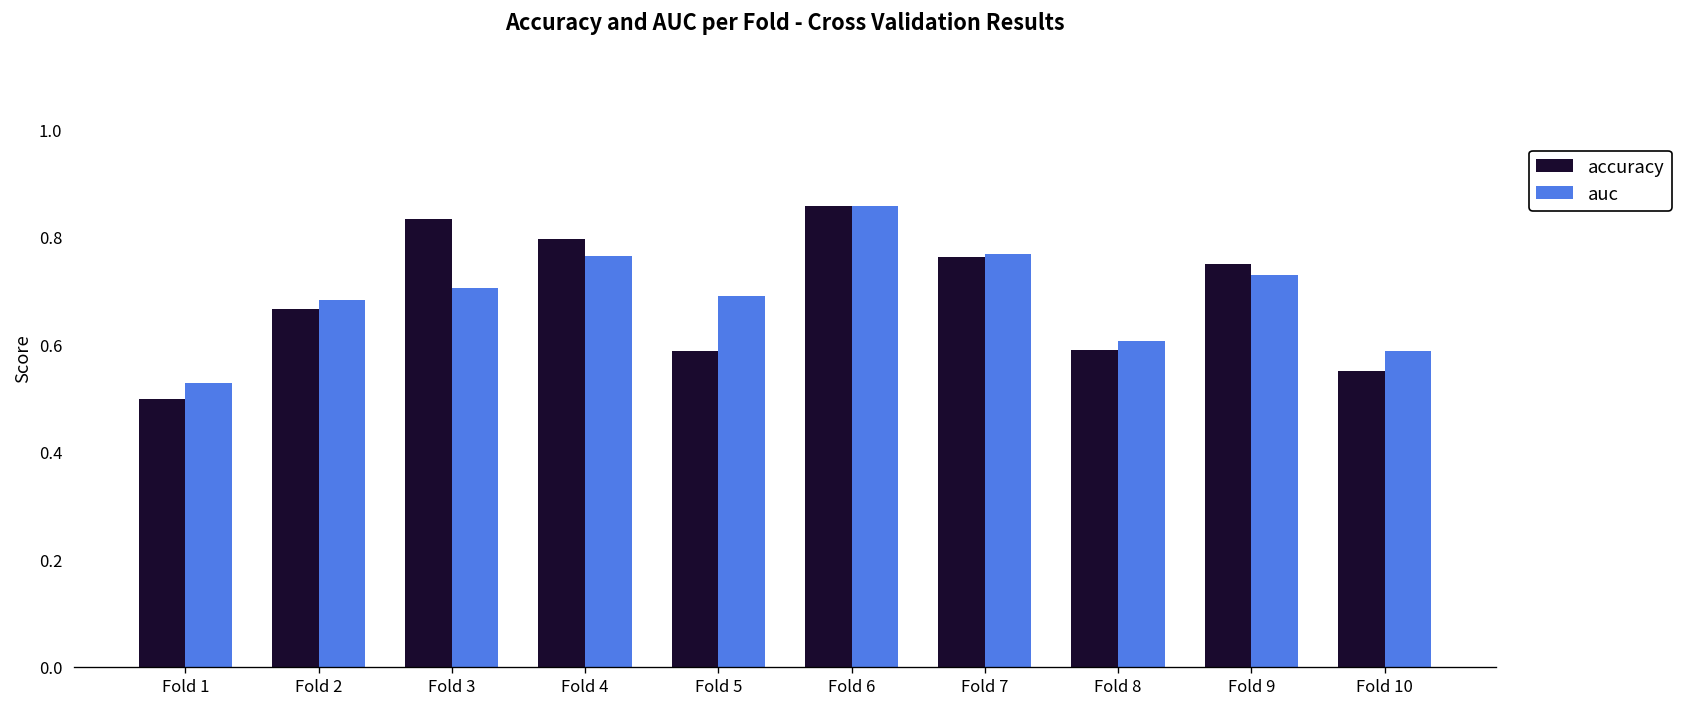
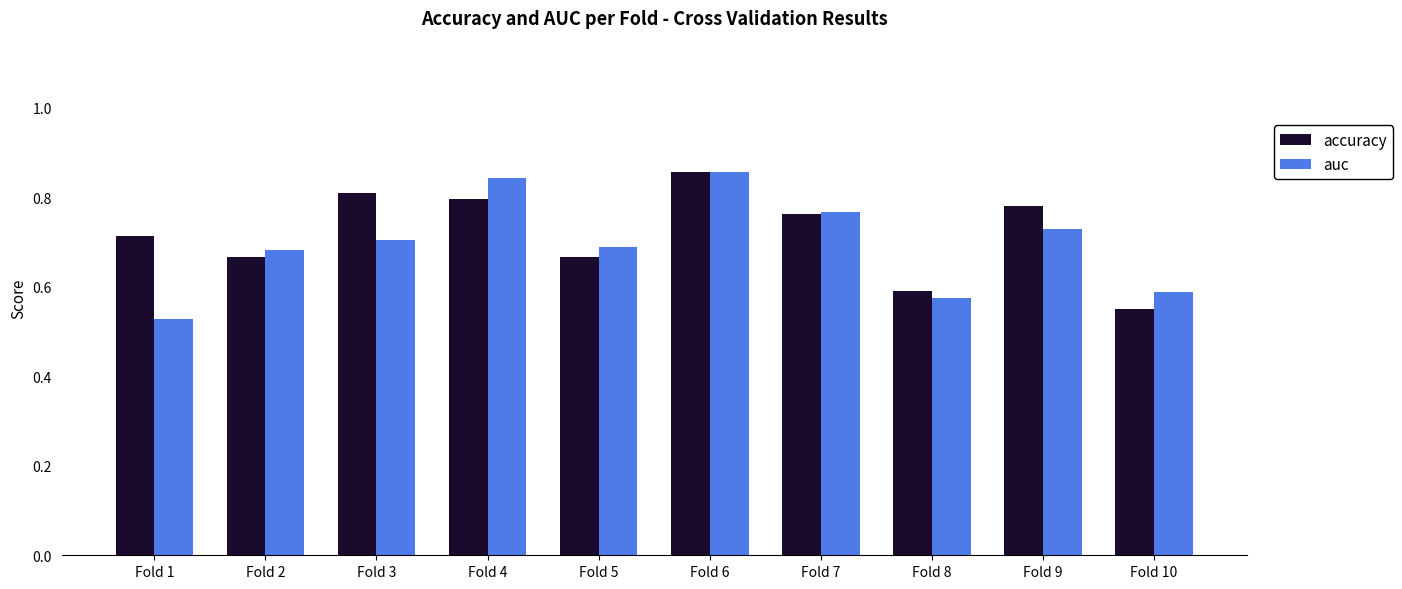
accuracy, Fold 1: 0.50 -> 0.71
accuracy, Fold 3: 0.83 -> 0.81
auc, Fold 4: 0.76 -> 0.84
accuracy, Fold 5: 0.59 -> 0.67
auc, Fold 8: 0.61 -> 0.57
accuracy, Fold 9: 0.75 -> 0.78
